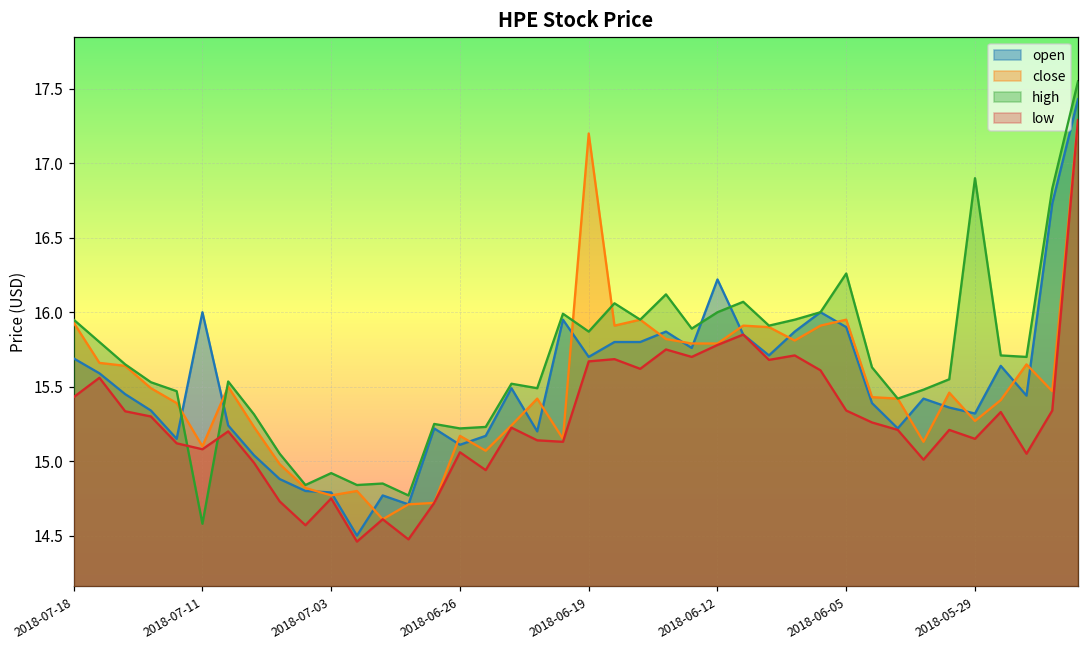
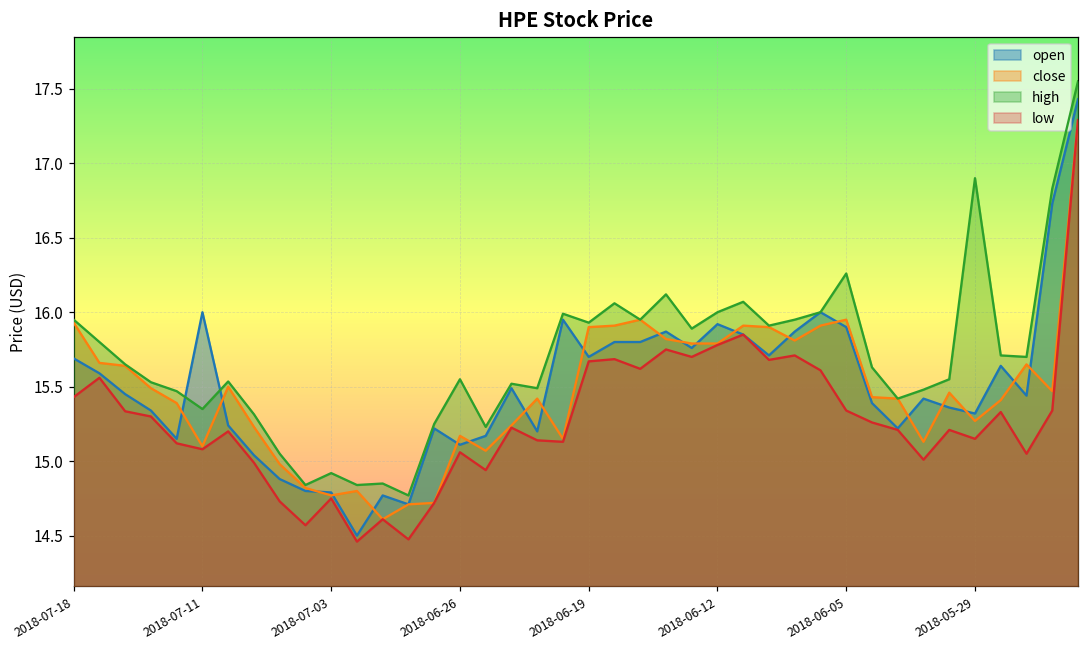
high, 2018-07-11: 14.58 -> 15.35
high, 2018-06-26: 15.22 -> 15.55
close, 2018-06-19: 17.2 -> 15.9
high, 2018-06-19: 15.87 -> 15.93
open, 2018-06-12: 16.22 -> 15.92
